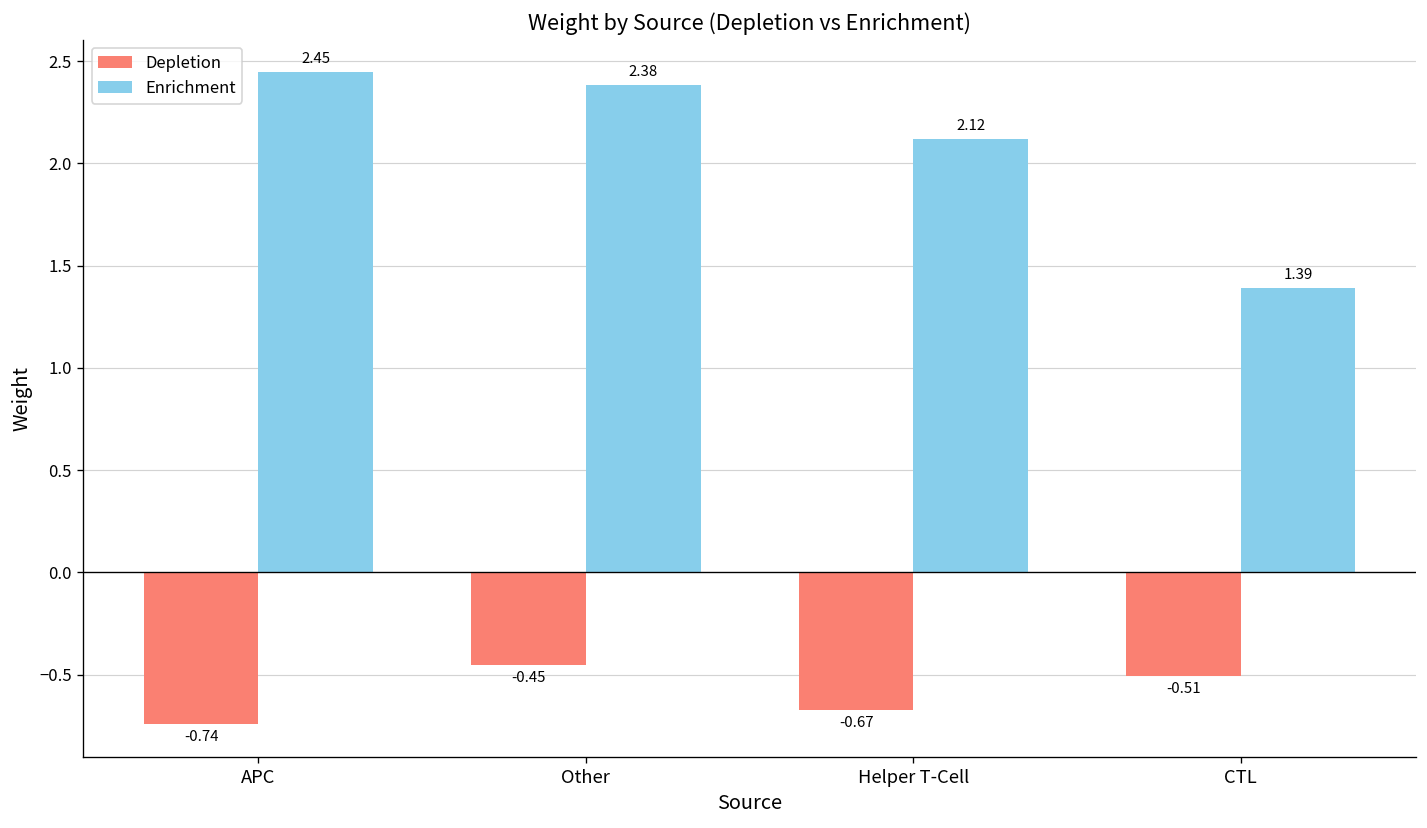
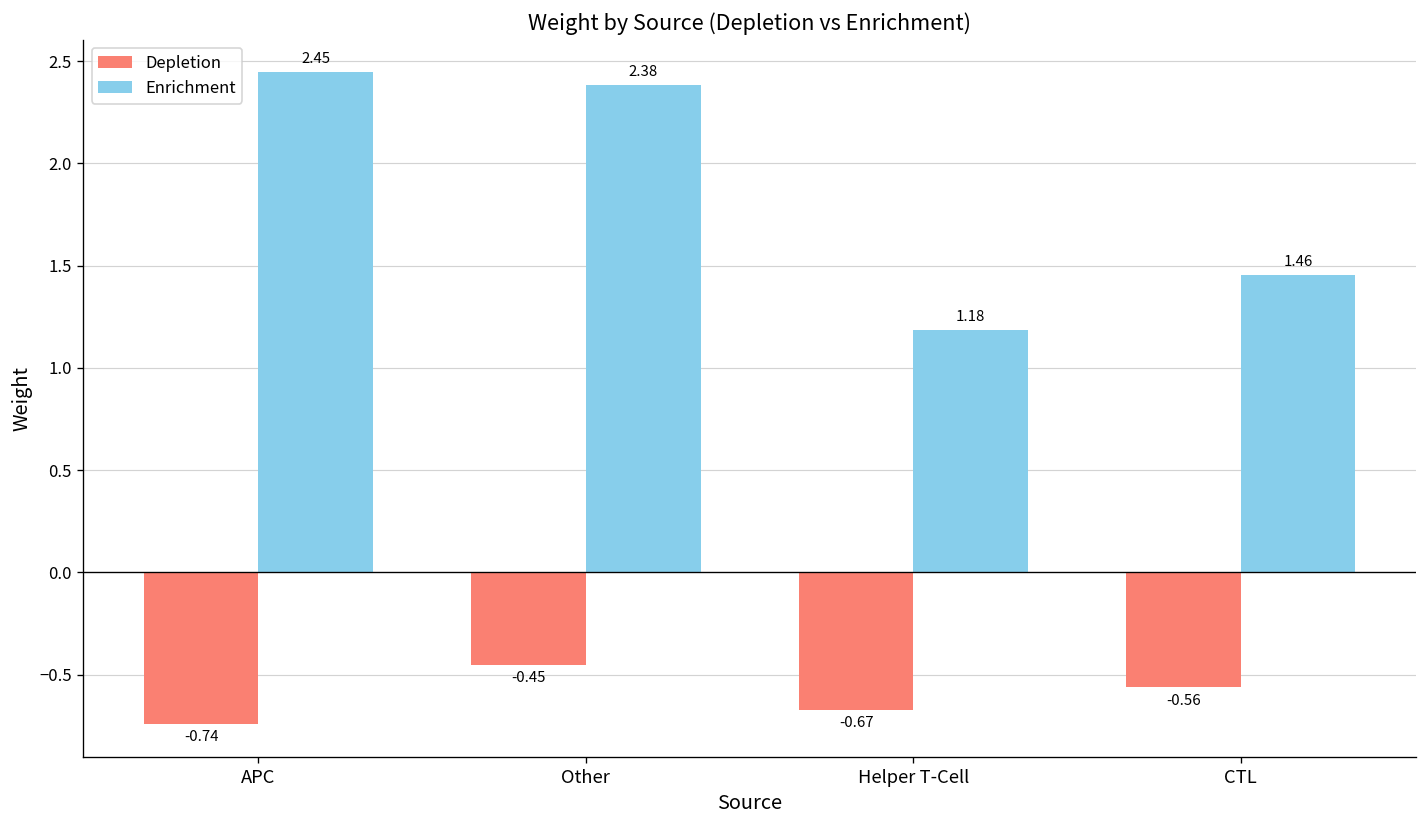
Enrichment, Helper T-Cell: 2.12 -> 1.18
Depletion, CTL: -0.51 -> -0.56
Enrichment, CTL: 1.39 -> 1.46
